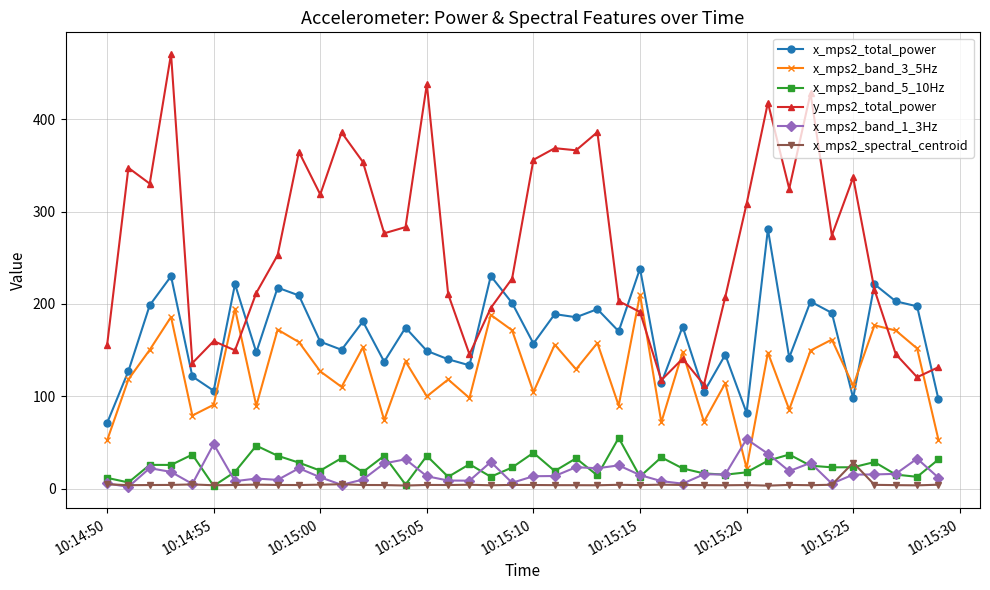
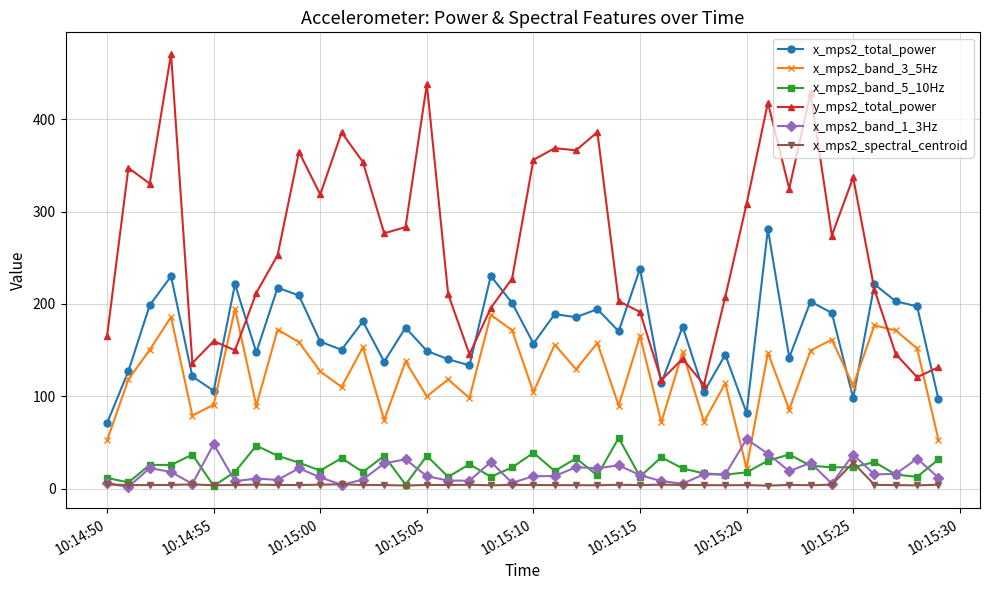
y_mps2_total_power, 10:14:50: 160 -> 170
x_mps2_band_3_5Hz, 10:15:15: 210 -> 170
x_mps2_band_1_3Hz, 10:15:25: 20 -> 40
